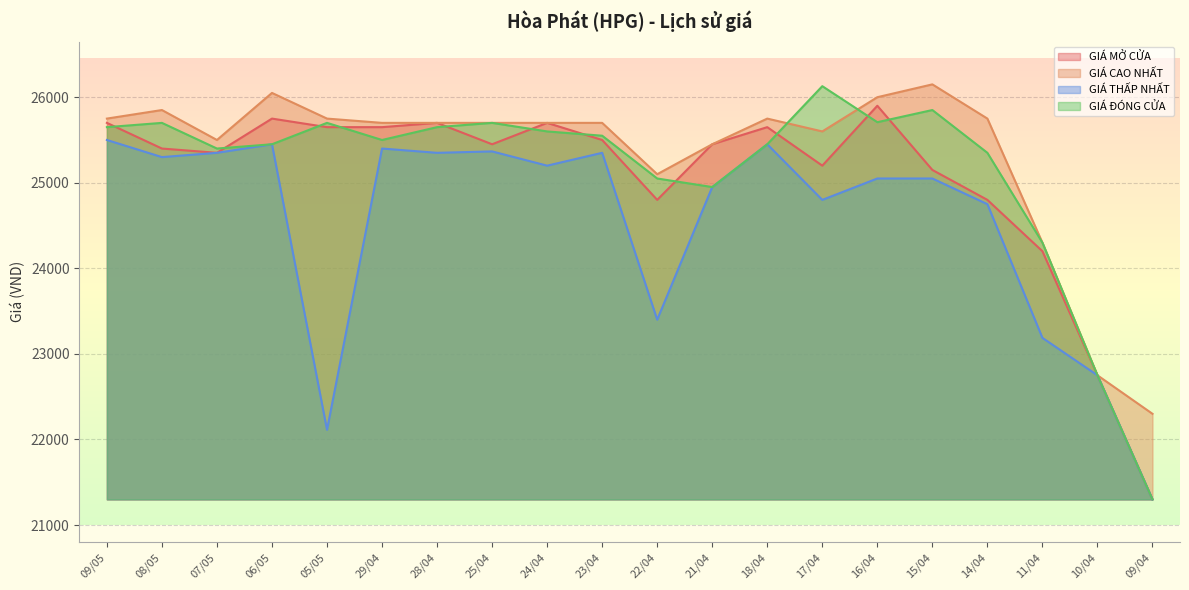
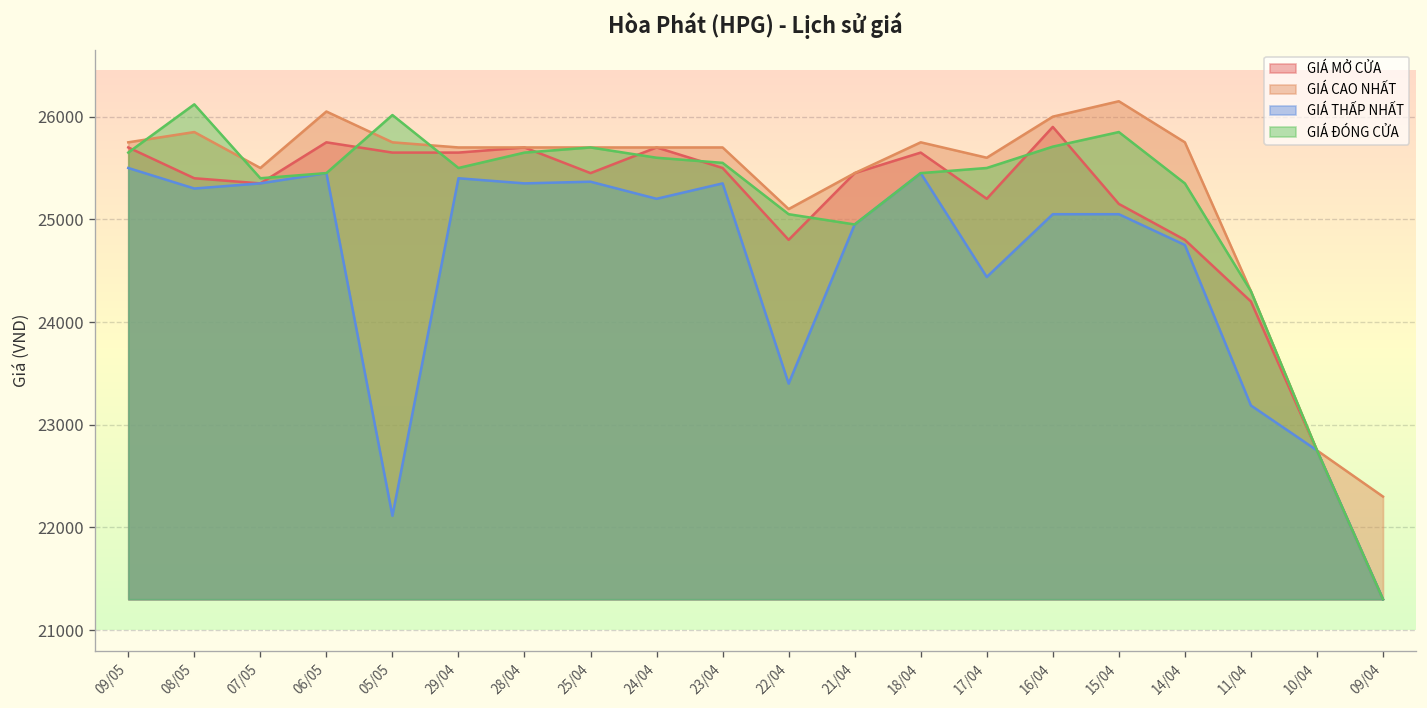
GIÁ ĐÓNG CỬA, 08/05: 25700 -> 26100
GIÁ ĐÓNG CỬA, 05/05: 25700 -> 26000
GIÁ THẤP NHẤT, 17/04: 24800 -> 24400
GIÁ ĐÓNG CỬA, 17/04: 26100 -> 25500
